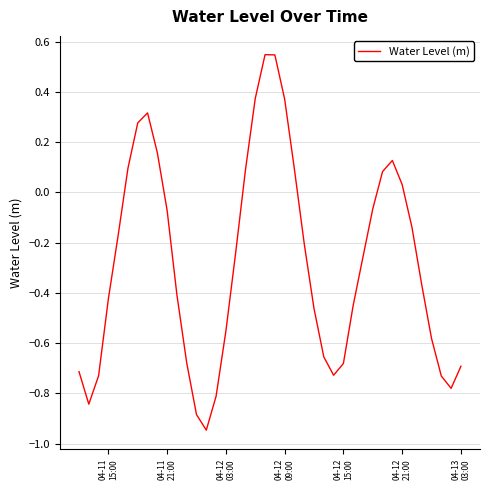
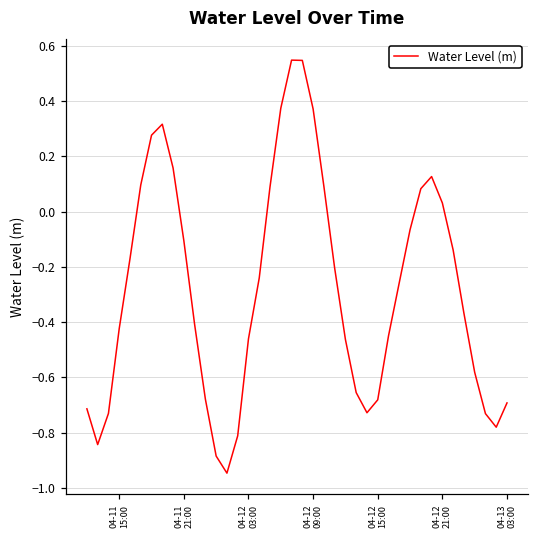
04-11 21:00: -0.07 -> -0.11
04-12 03:00: -0.55 -> -0.46
